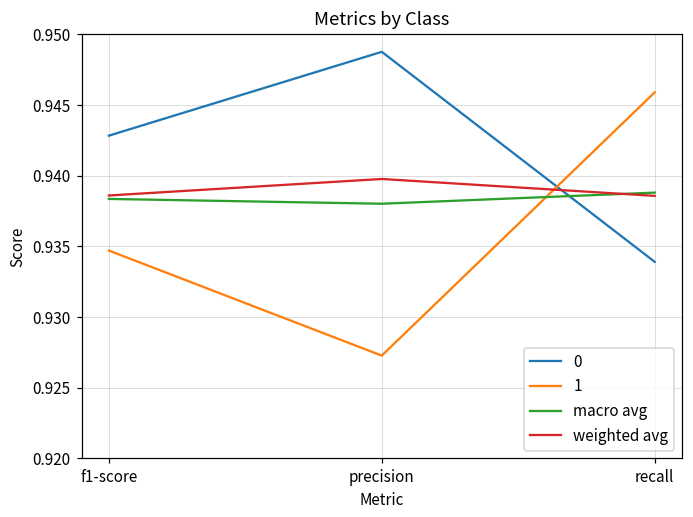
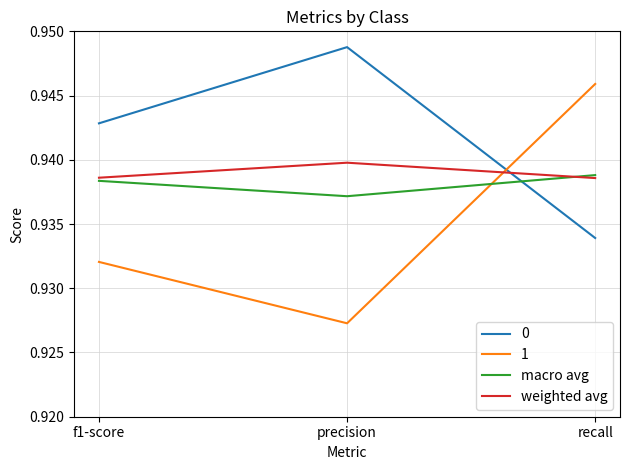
1, f1-score: 0.9347 -> 0.9321
macro avg, precision: 0.9380 -> 0.9372
